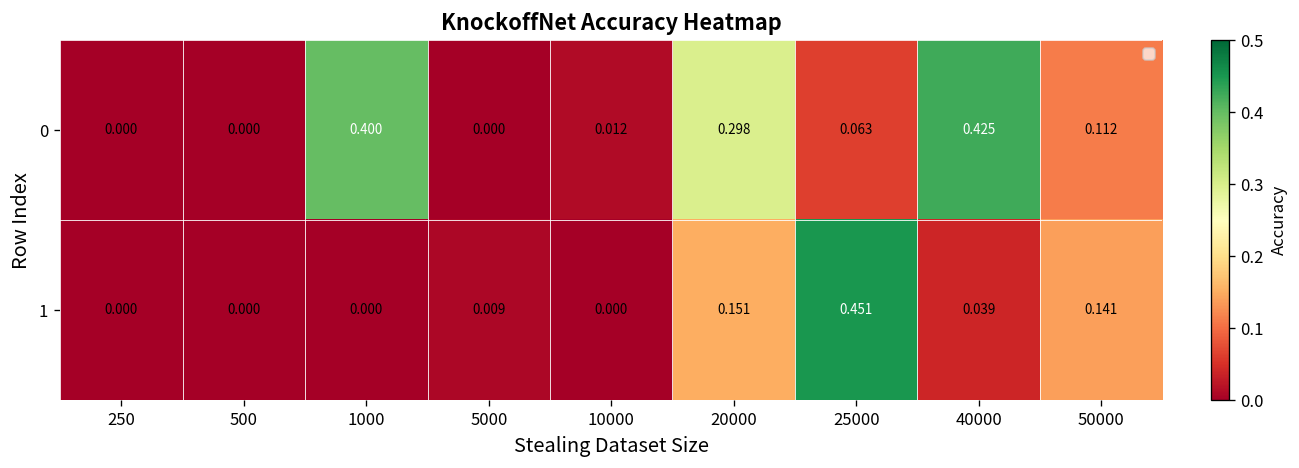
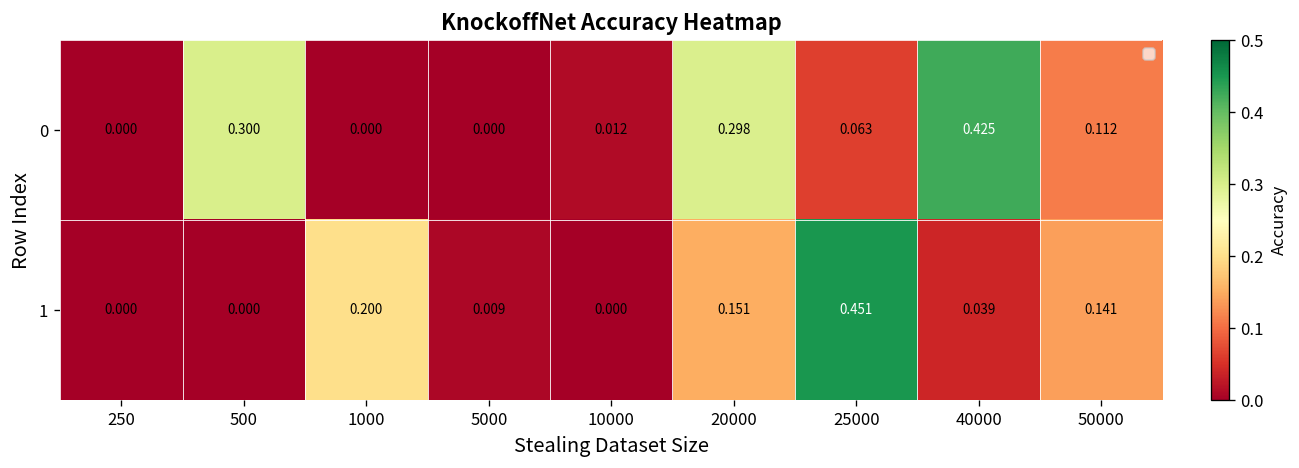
0, 500: 0.000 -> 0.300
0, 1000: 0.400 -> 0.000
1, 1000: 0.000 -> 0.200
